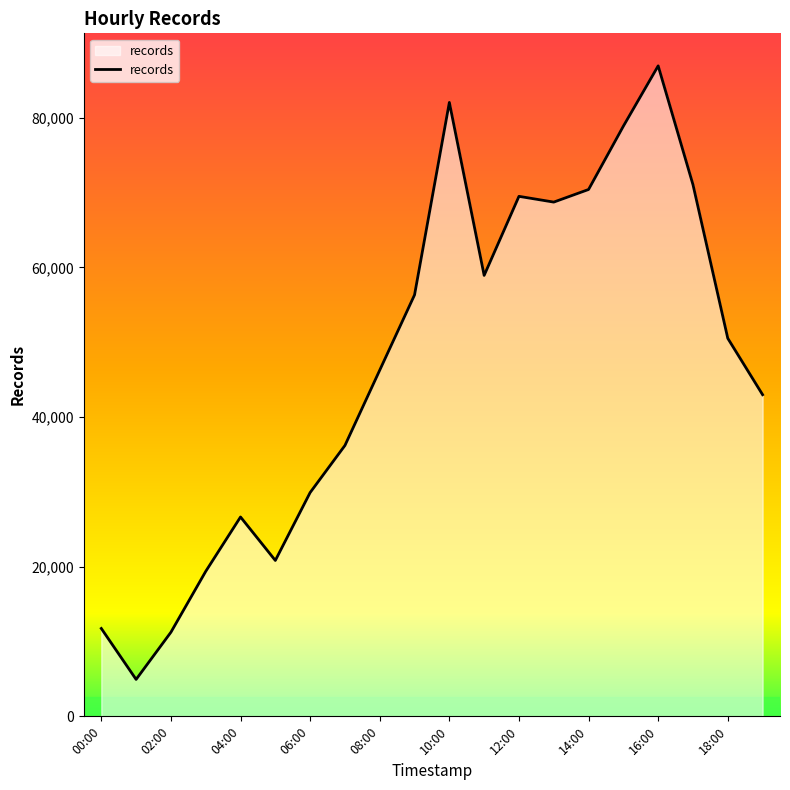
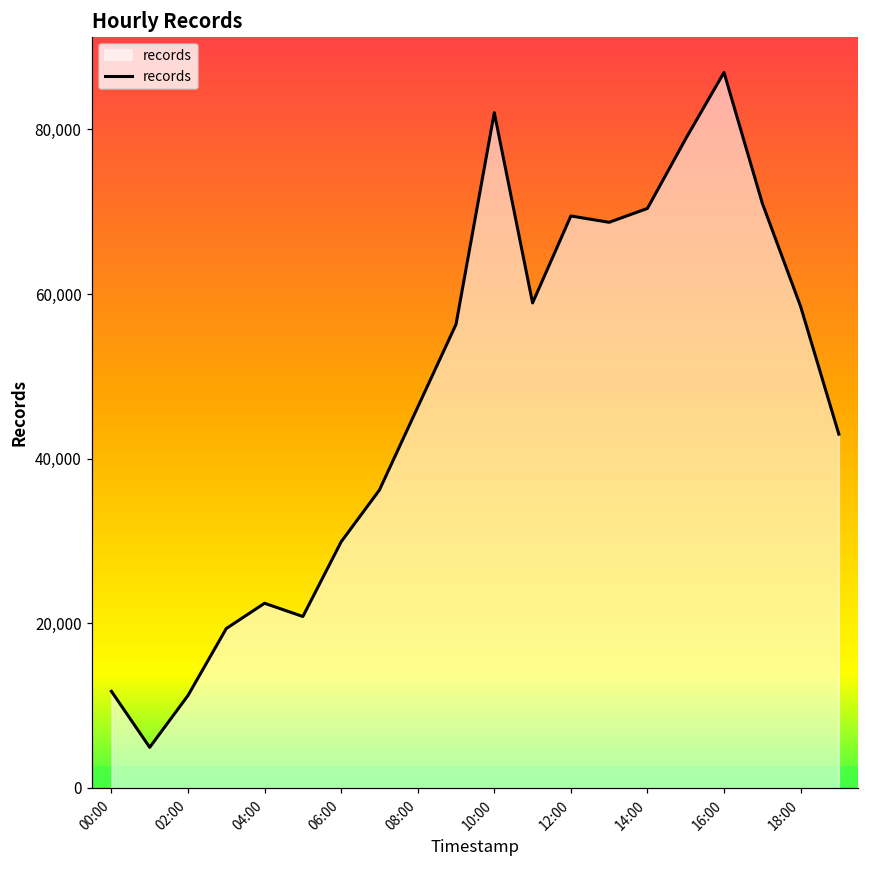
04:00: 27,000 -> 22,000
18:00: 51,000 -> 59,000
